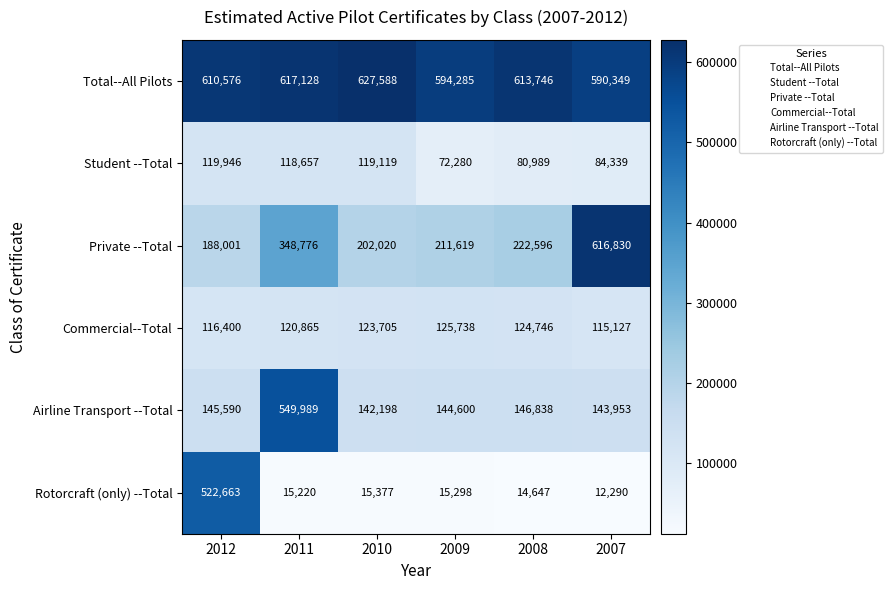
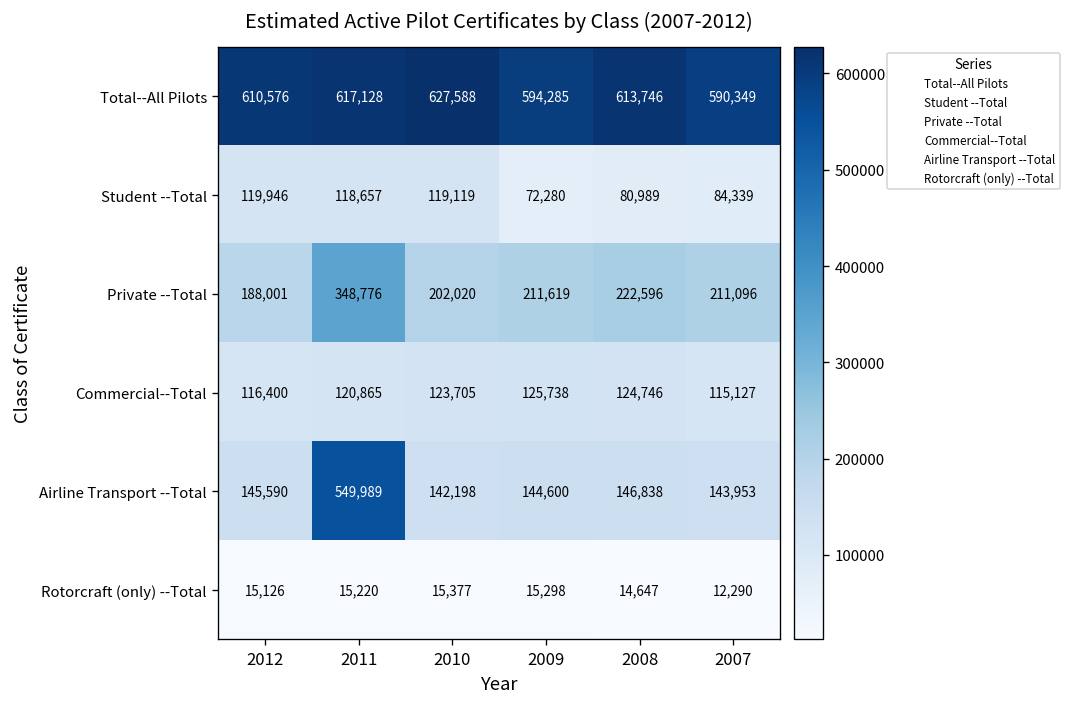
Private --Total, 2007: 616,830 -> 211,096
Rotorcraft (only) --Total, 2012: 522,663 -> 15,126
